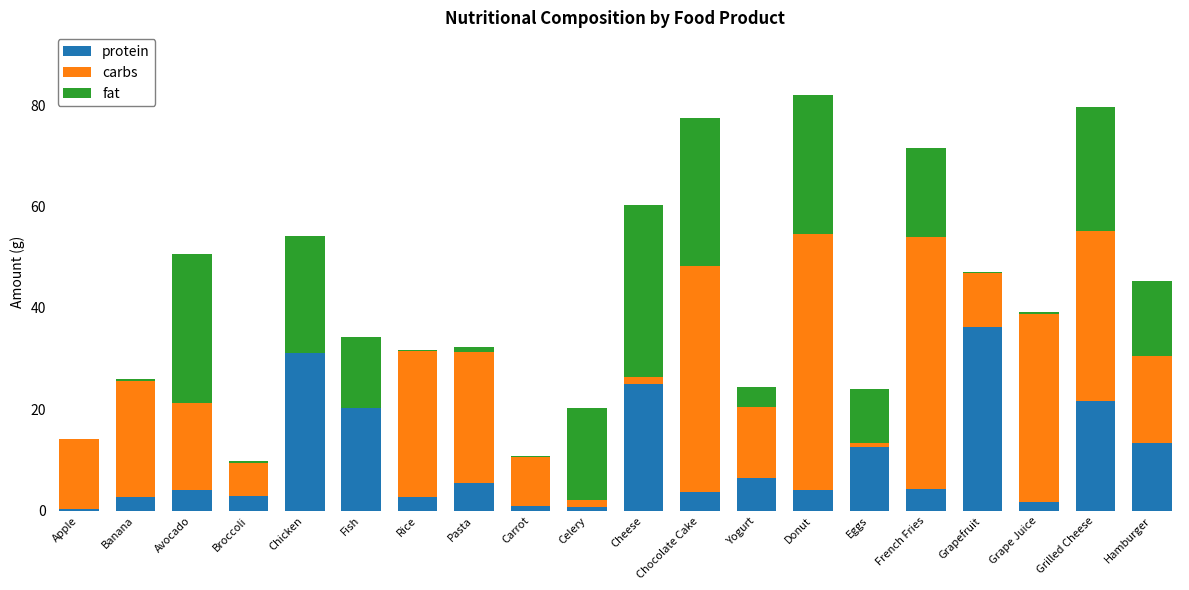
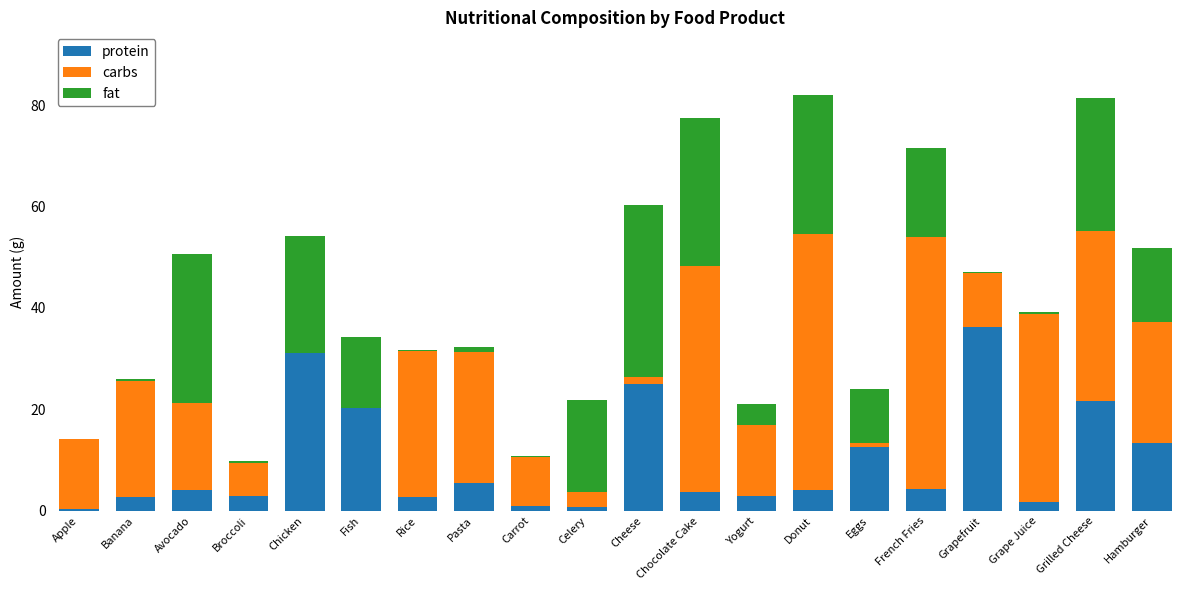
carbs, Celery: 1 -> 3
protein, Yogurt: 6 -> 3
fat, Grilled Cheese: 24 -> 26
carbs, Hamburger: 17 -> 24
